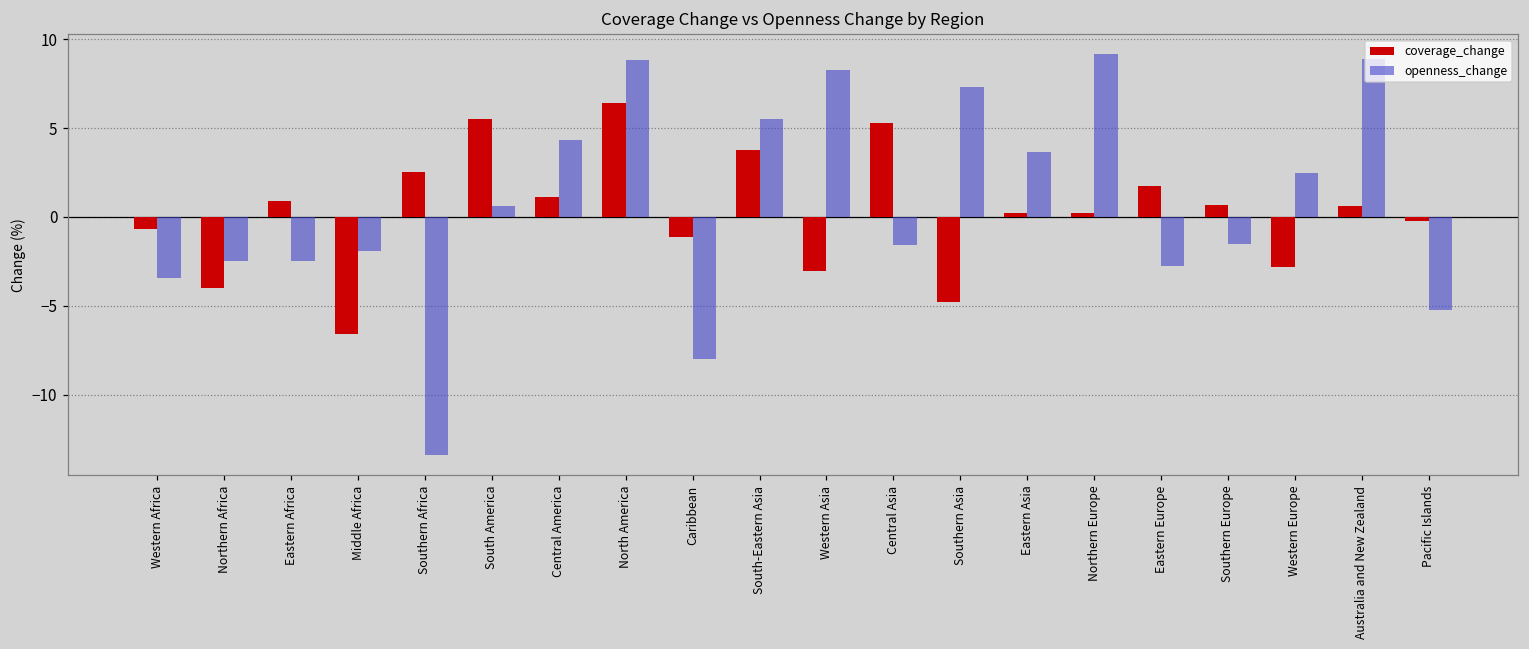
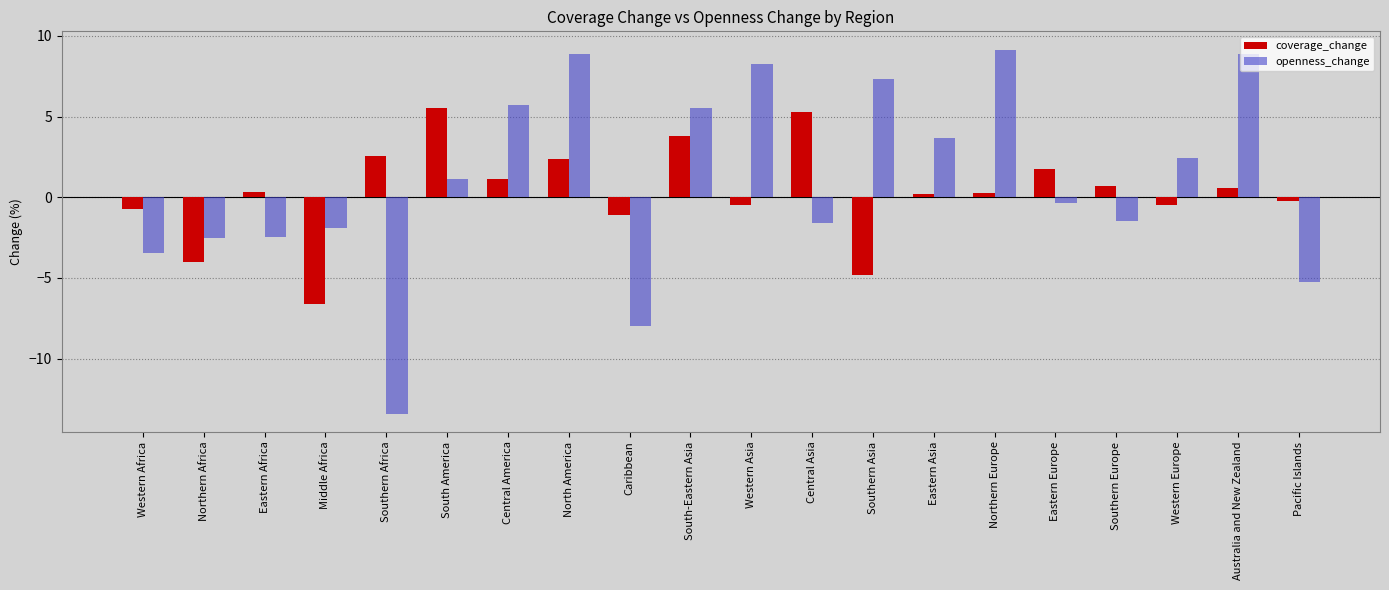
coverage_change, Eastern Africa: 0.9 -> 0.3
openness_change, South America: 0.6 -> 1.1
openness_change, Central America: 4.3 -> 5.7
coverage_change, North America: 6.4 -> 2.4
coverage_change, Western Asia: -3.0 -> -0.4
openness_change, Eastern Europe: -2.8 -> -0.3
coverage_change, Western Europe: -2.8 -> -0.5
